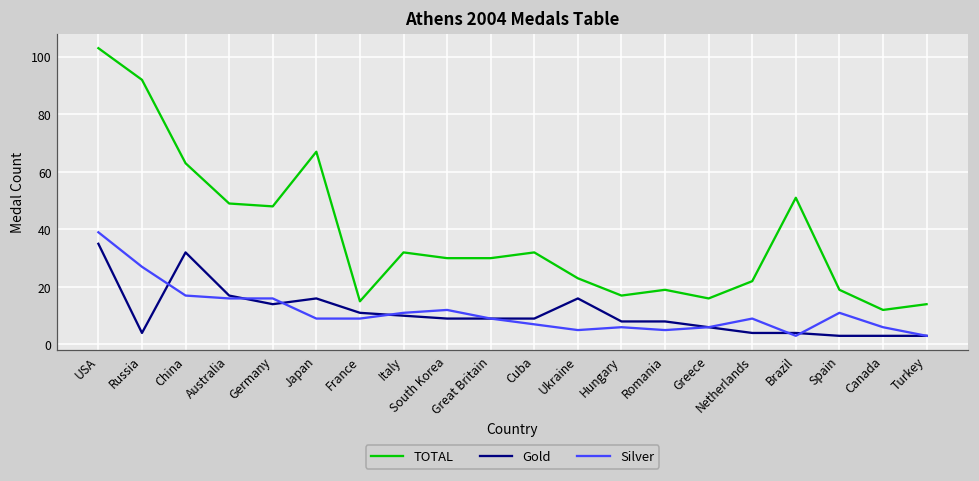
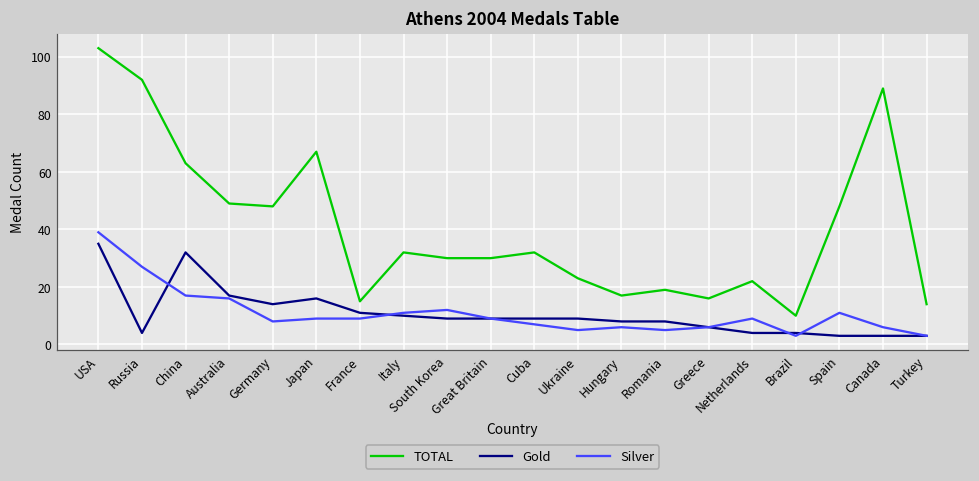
Silver, Germany: 16 -> 8
Gold, Ukraine: 16 -> 9
TOTAL, Brazil: 51 -> 10
TOTAL, Spain: 19 -> 48
TOTAL, Canada: 12 -> 89
